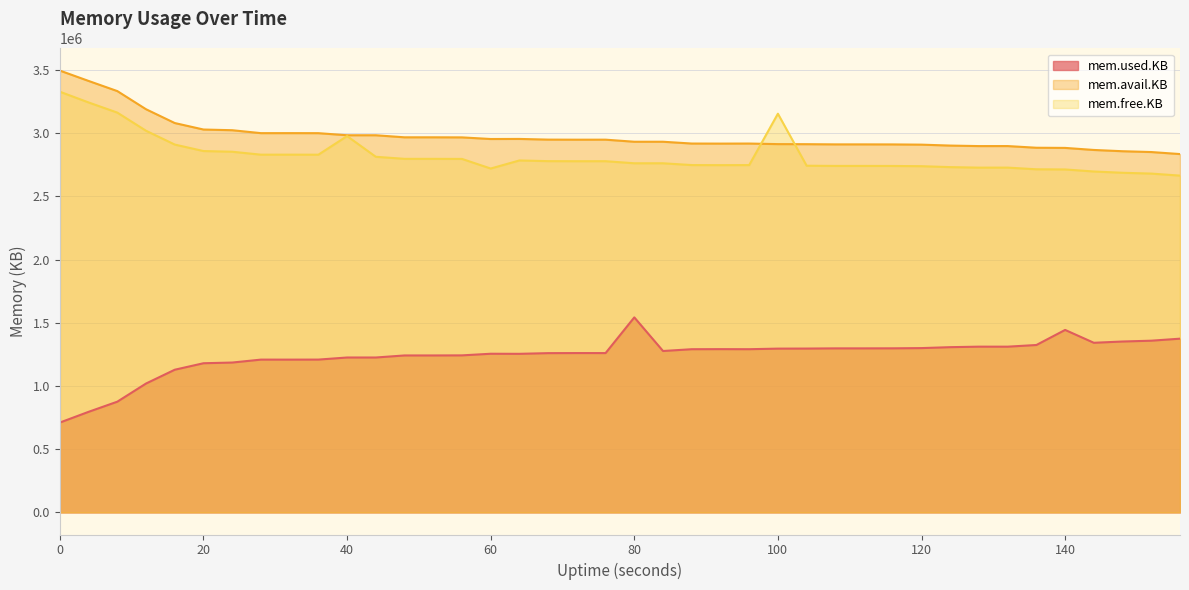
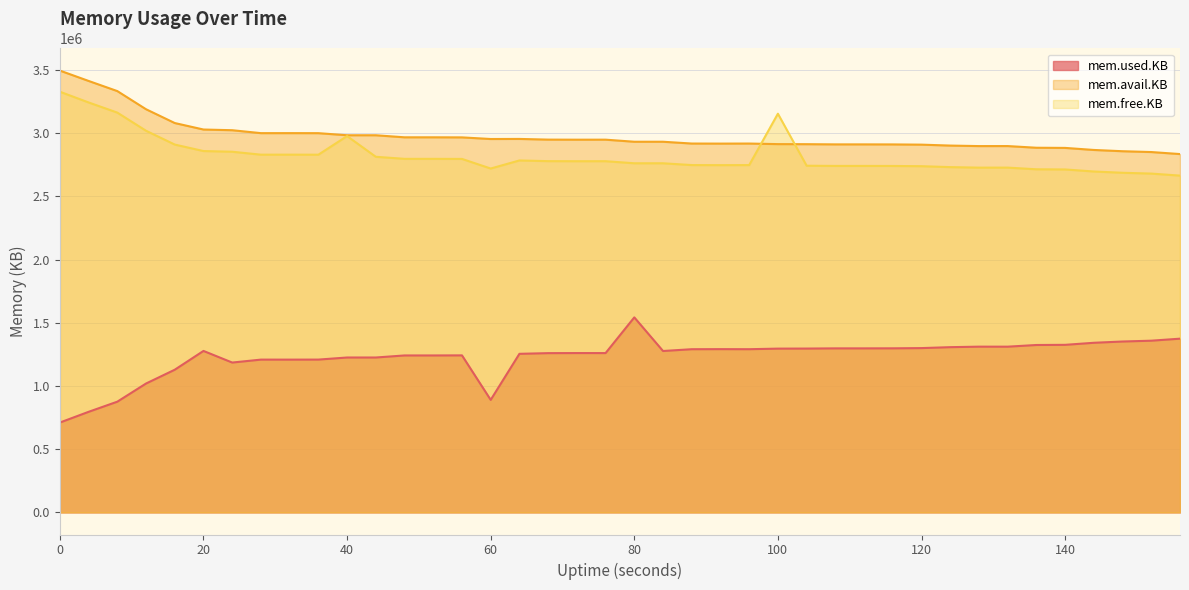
mem.used.KB, 20: 1180000 -> 1280000
mem.used.KB, 60: 1250000 -> 890000
mem.used.KB, 140: 1440000 -> 1330000
